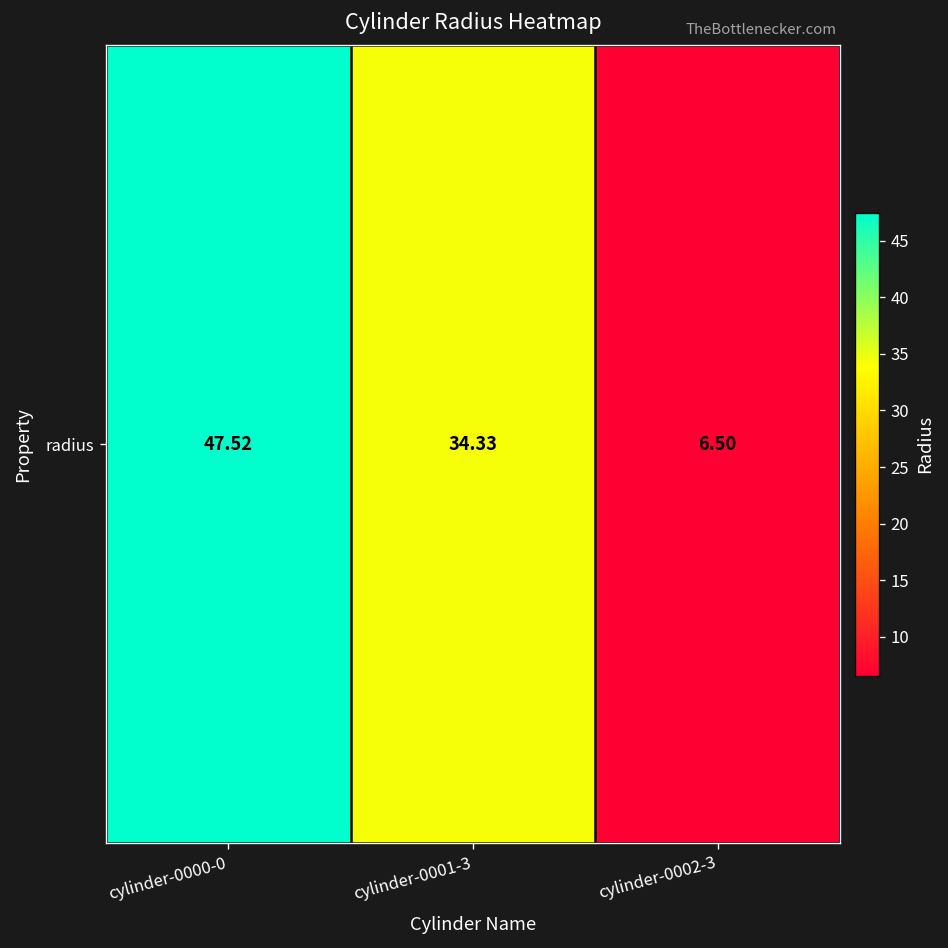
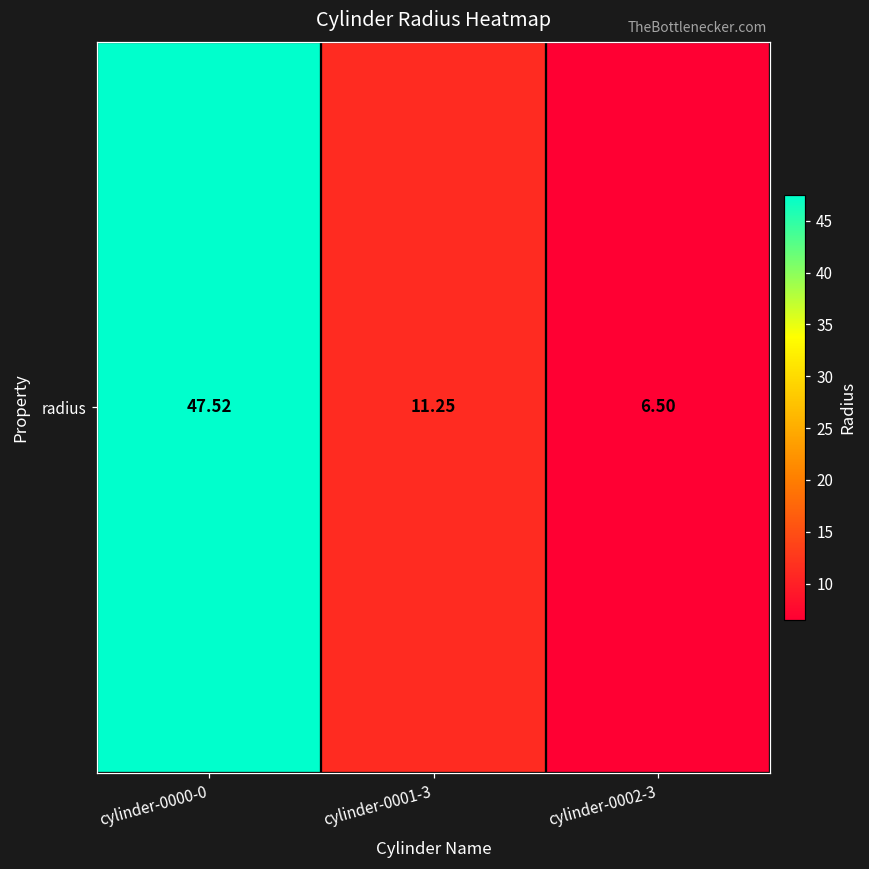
radius, cylinder-0001-3: 34.33 -> 11.25
